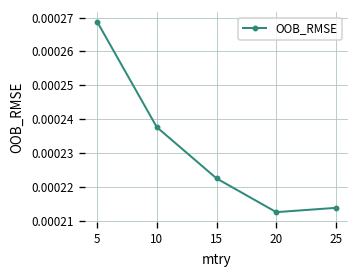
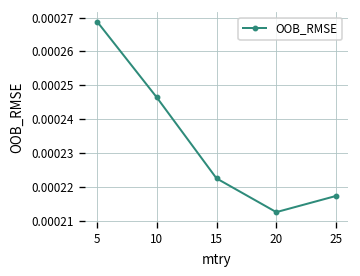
10: 0.000238 -> 0.000246
25: 0.000214 -> 0.000217
